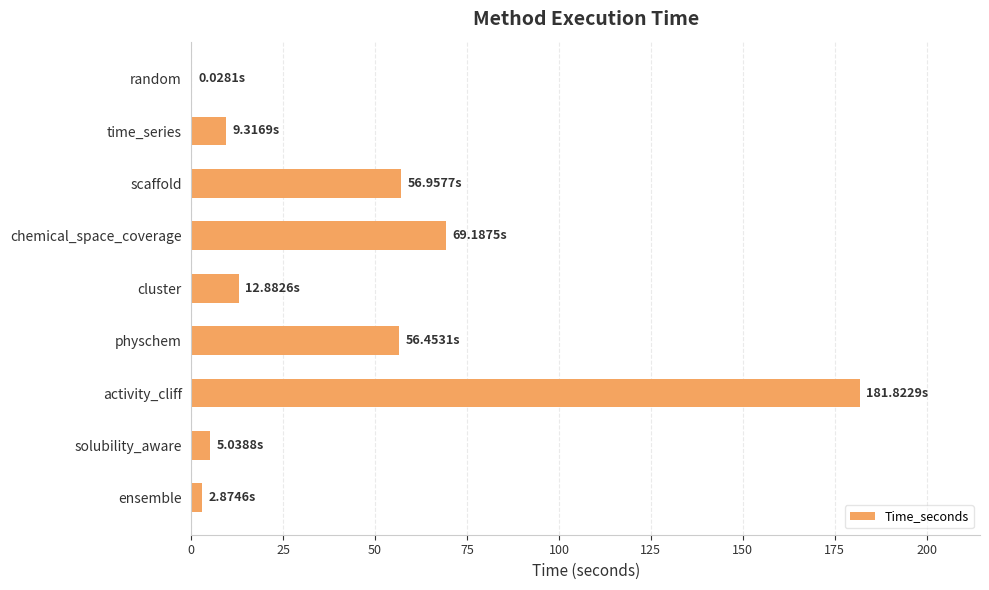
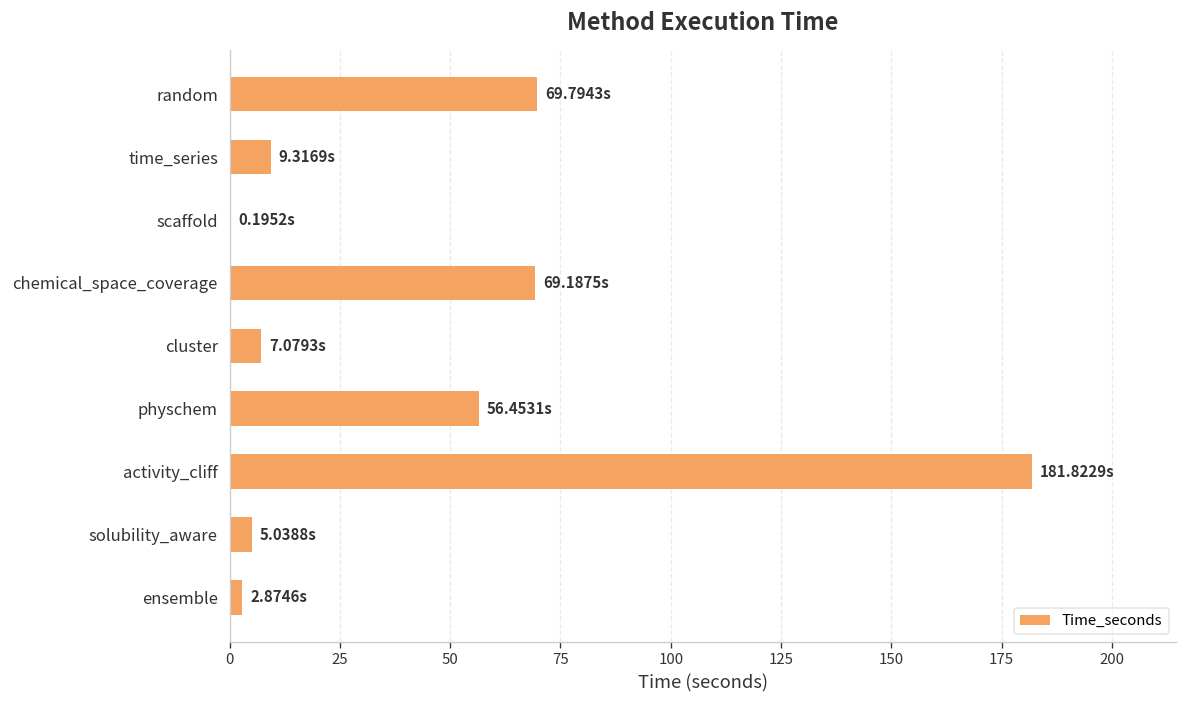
random: 0.0281s -> 69.7943s
scaffold: 56.9577s -> 0.1952s
cluster: 12.8826s -> 7.0793s
